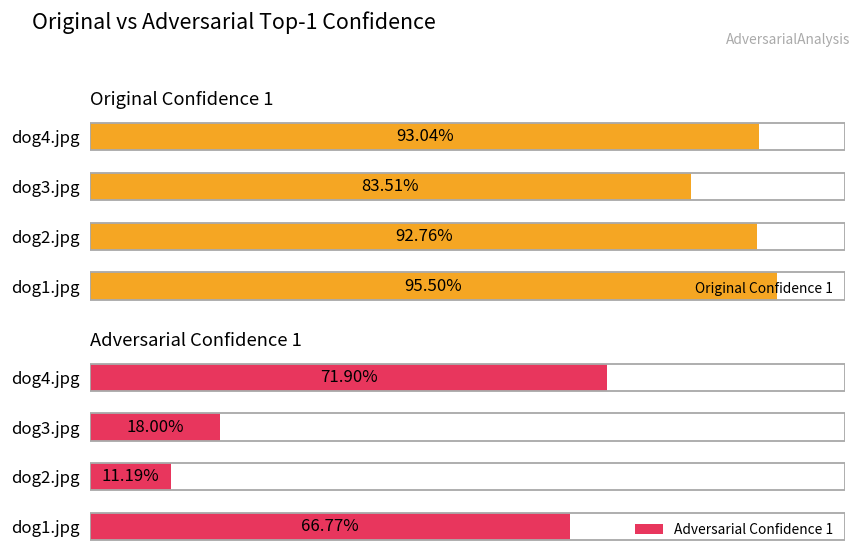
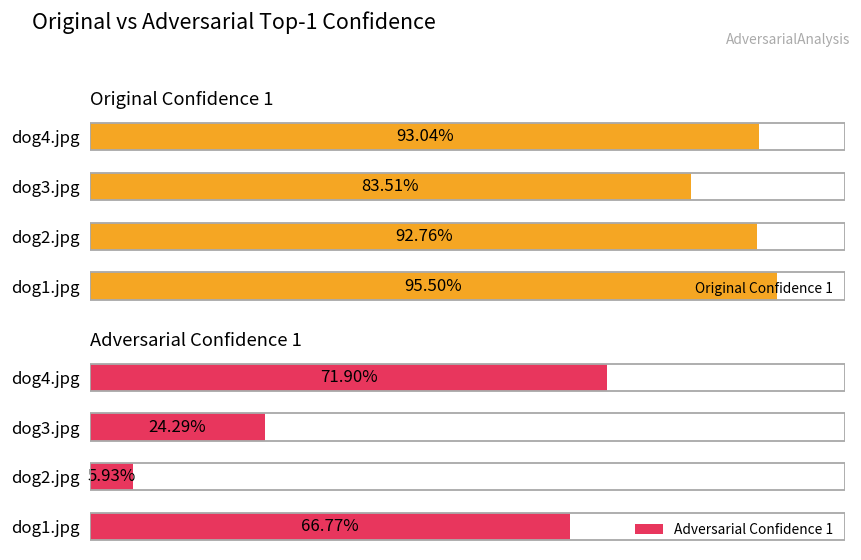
Adversarial Confidence 1, dog3.jpg: 18.00% -> 24.29%
Adversarial Confidence 1, dog2.jpg: 11.19% -> 5.93%
